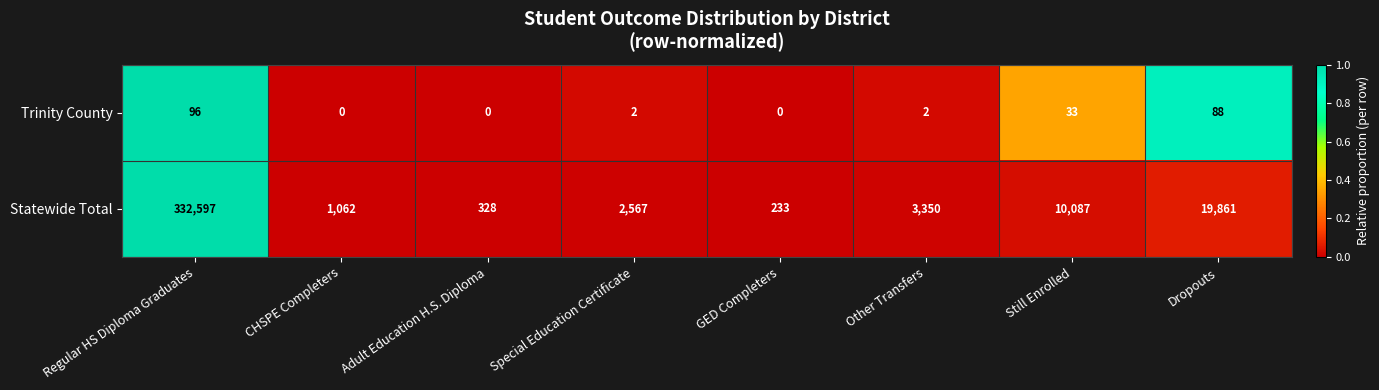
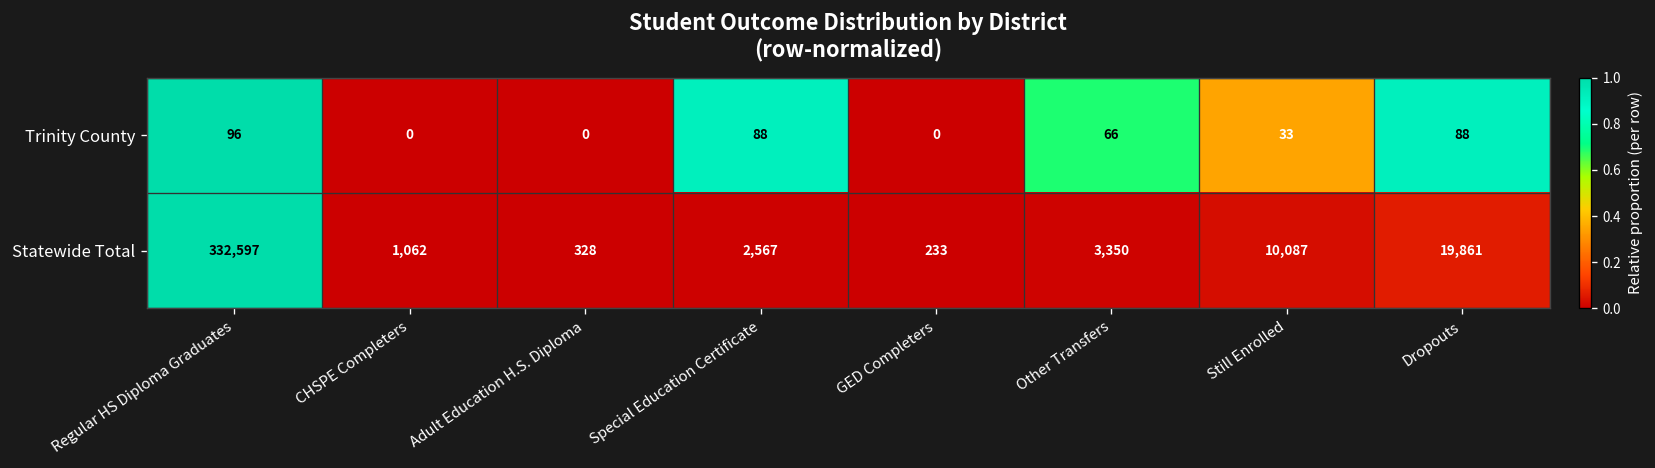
Trinity County, Special Education Certificate: 2 -> 88
Trinity County, Other Transfers: 2 -> 66
